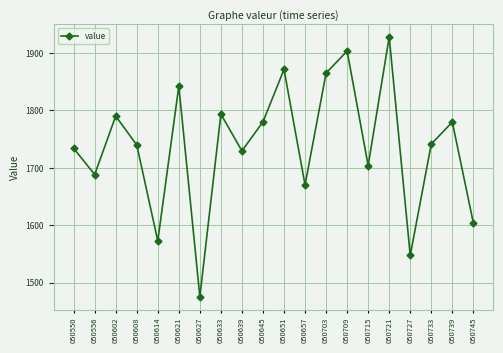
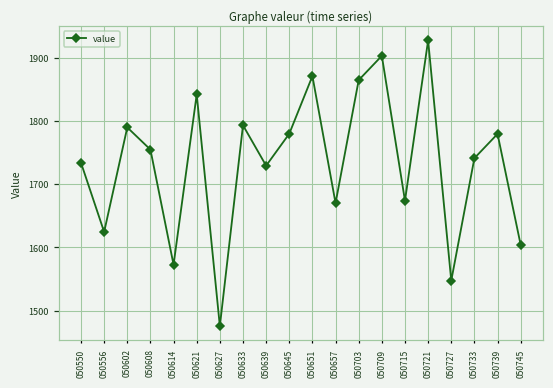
050556: 1690 -> 1620
050608: 1740 -> 1750
050715: 1700 -> 1670
